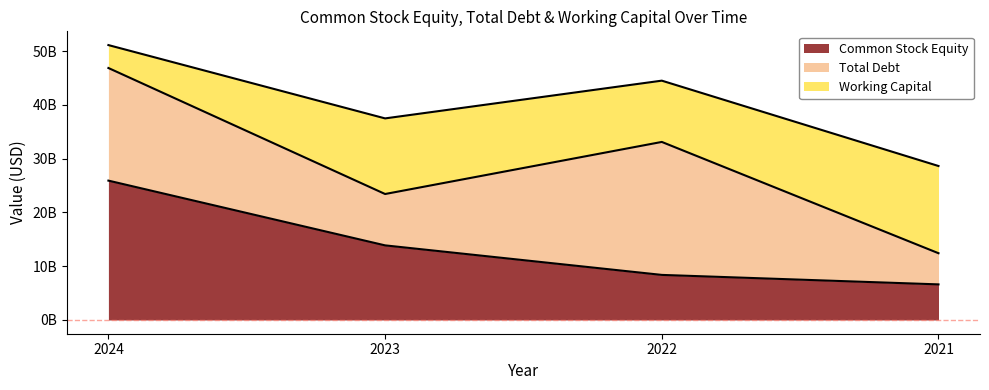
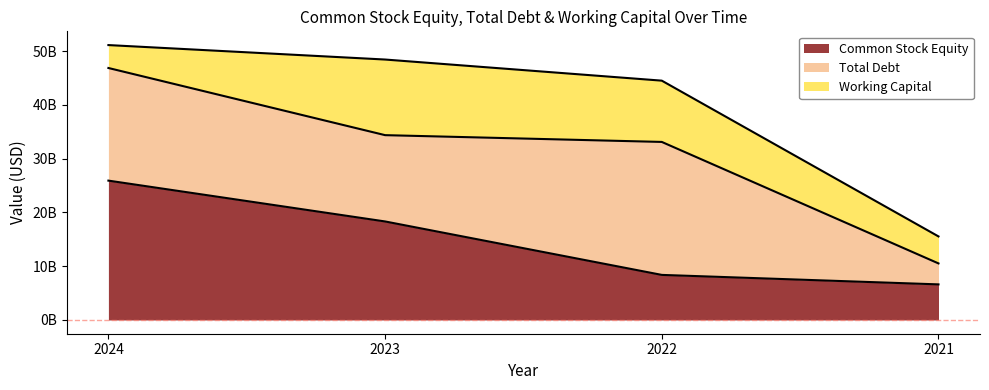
Common Stock Equity, 2023: 14000000000 -> 18000000000
Total Debt, 2023: 10000000000 -> 16000000000
Total Debt, 2021: 6000000000 -> 4000000000
Working Capital, 2021: 16000000000 -> 5000000000
